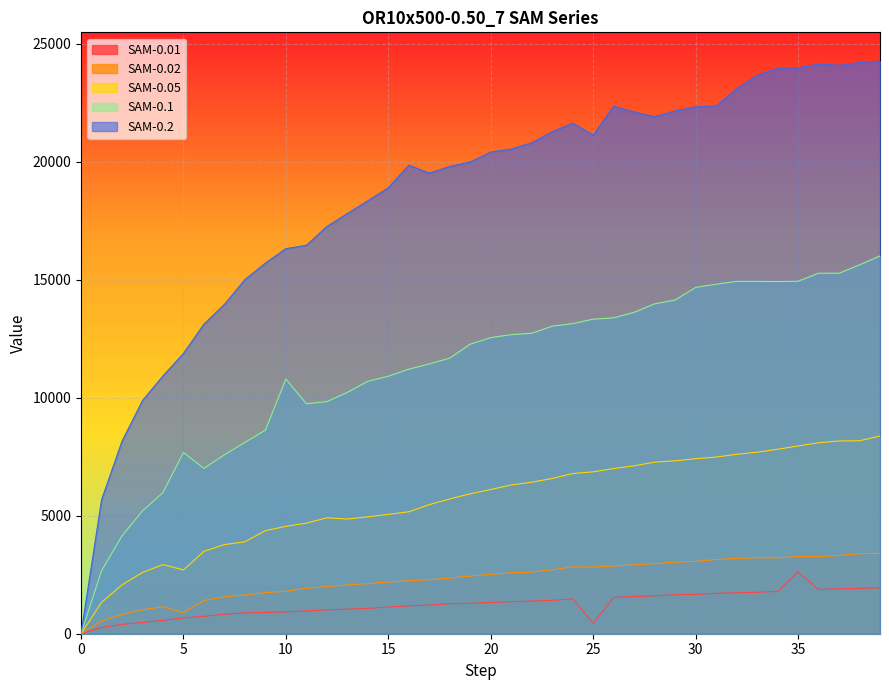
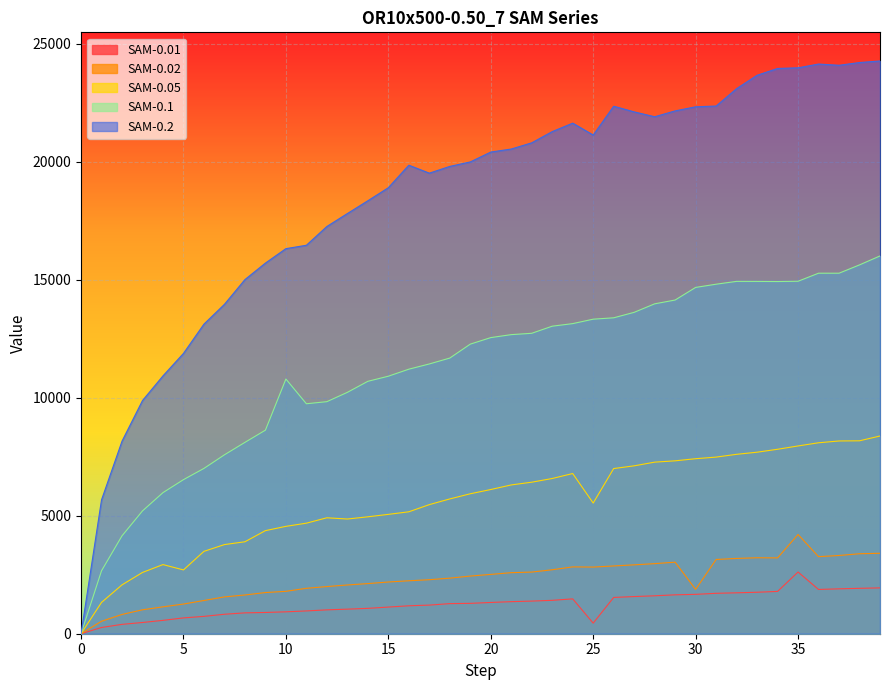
SAM-0.02, 5: 900 -> 1300
SAM-0.1, 5: 7700 -> 6500
SAM-0.05, 25: 6900 -> 5500
SAM-0.02, 30: 3100 -> 1900
SAM-0.02, 35: 3300 -> 4200
